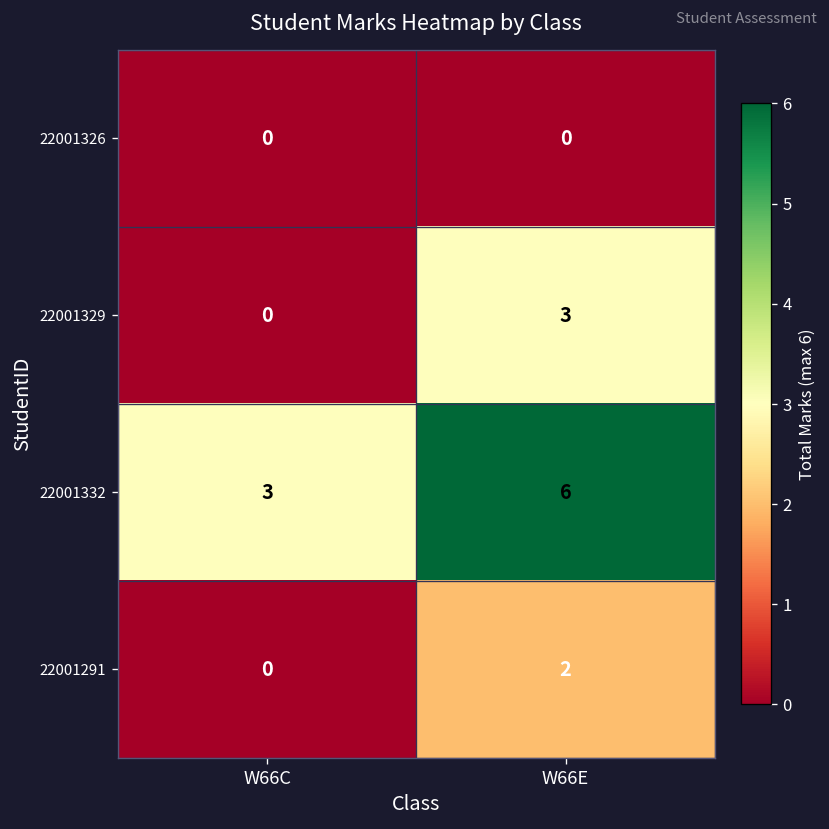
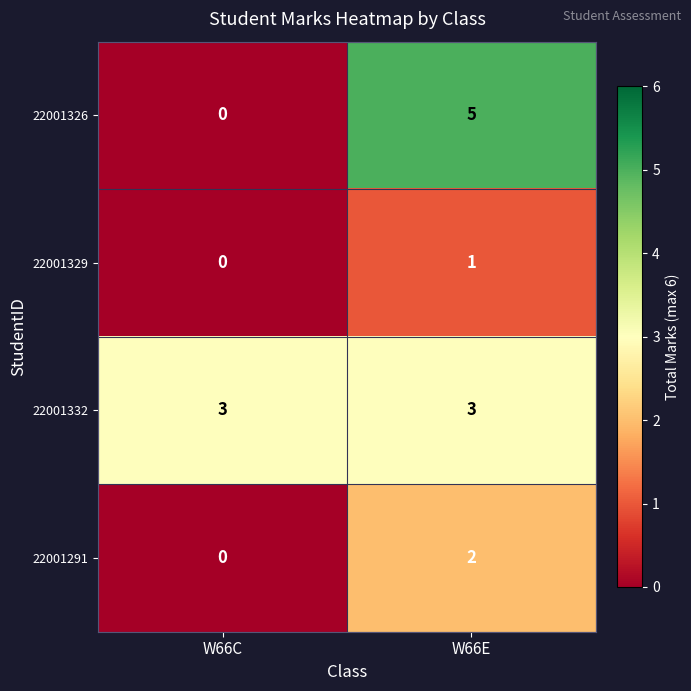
22001326, W66E: 0 -> 5
22001329, W66E: 3 -> 1
22001332, W66E: 6 -> 3
